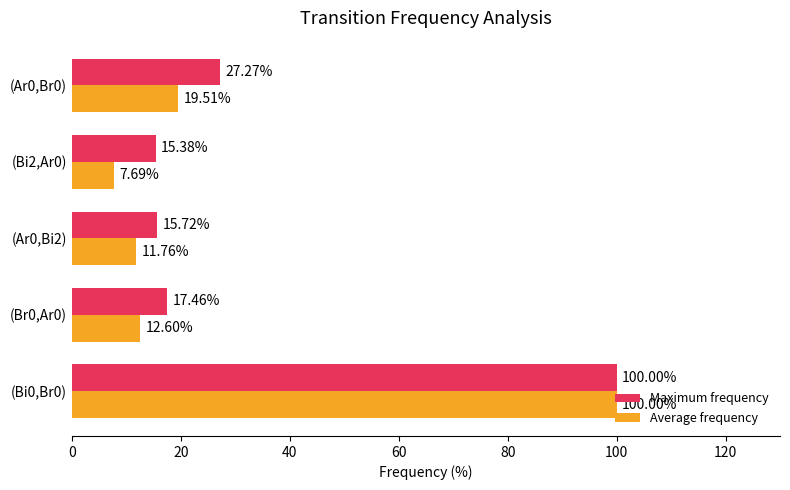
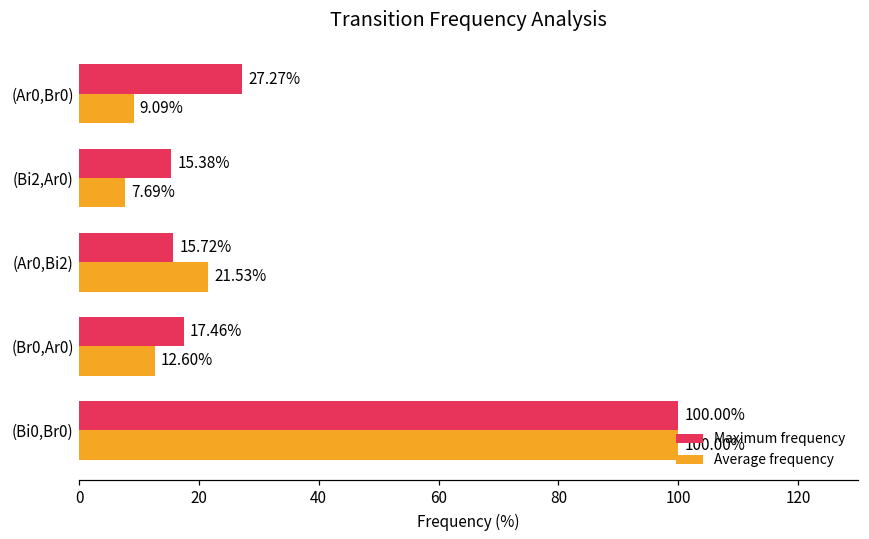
Average frequency, (Ar0,Br0): 19.51% -> 9.09%
Average frequency, (Ar0,Bi2): 11.76% -> 21.53%
